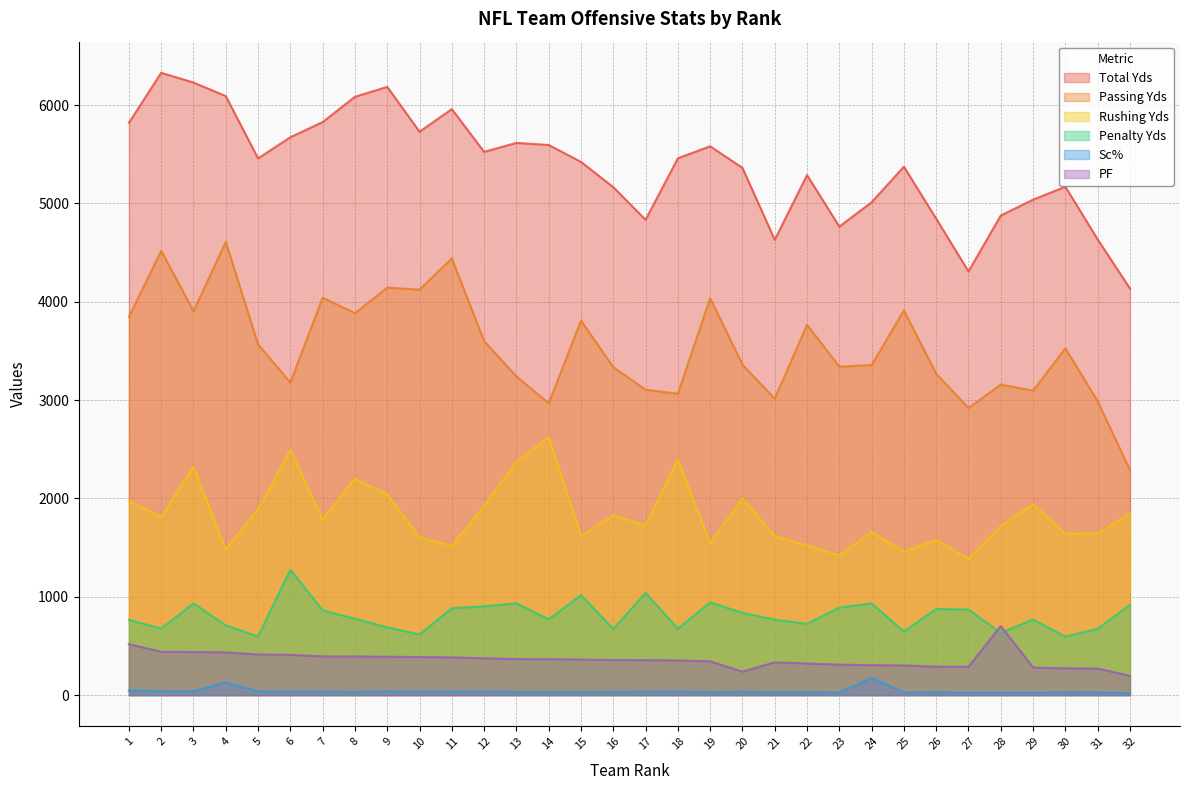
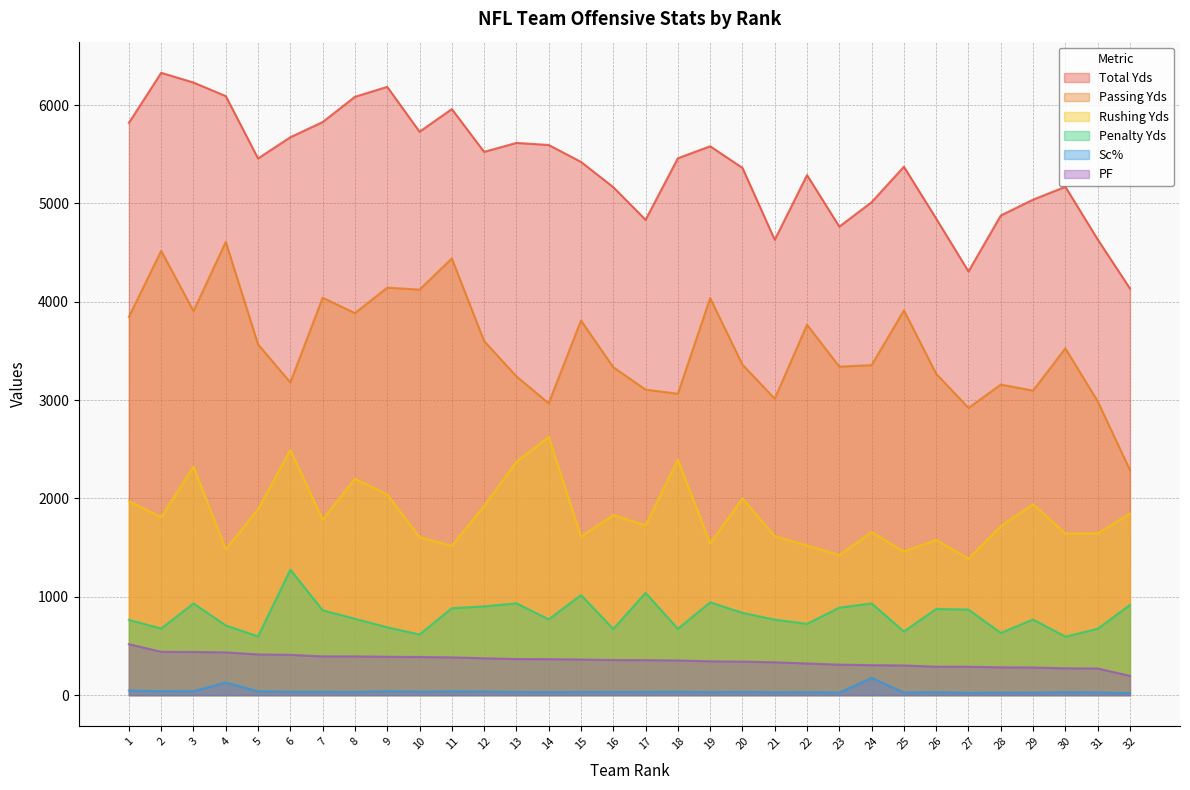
PF, 20: 200 -> 300
PF, 28: 700 -> 300
